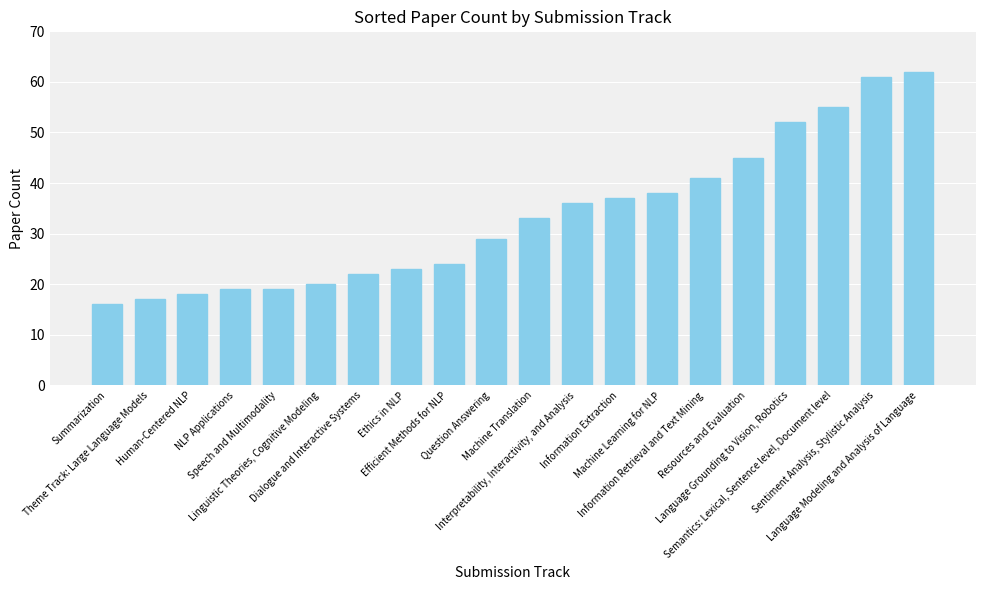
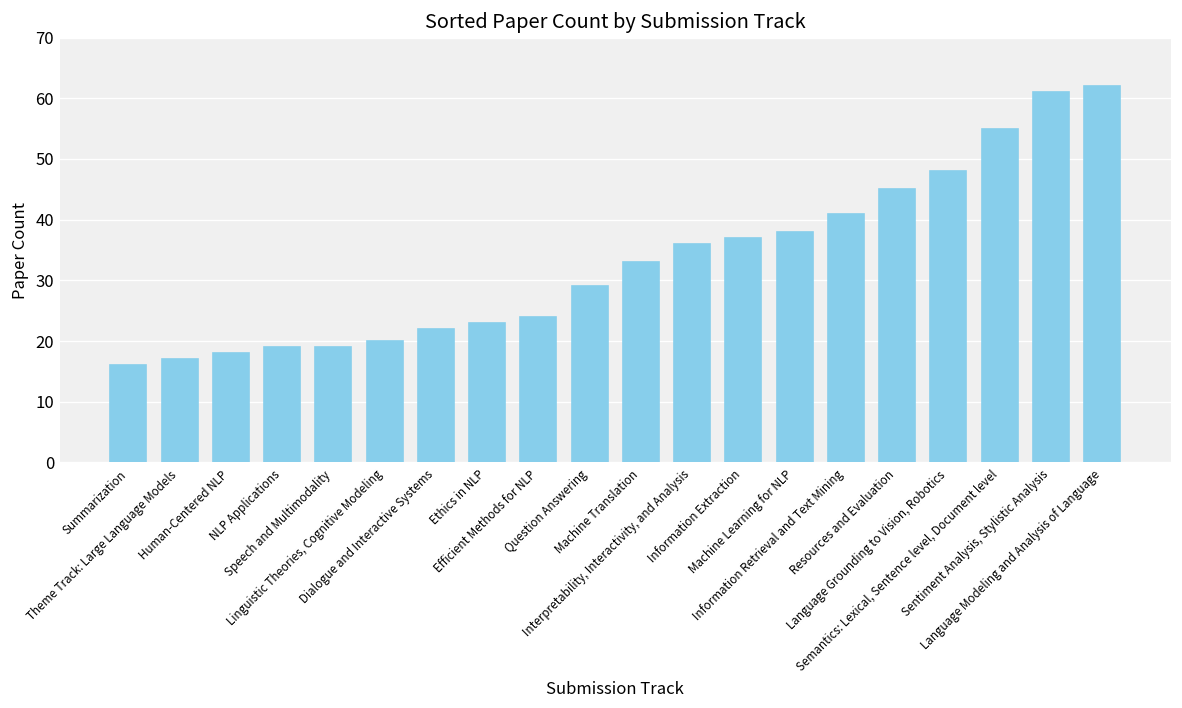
Language Grounding to Vision, Robotics: 52 -> 48
